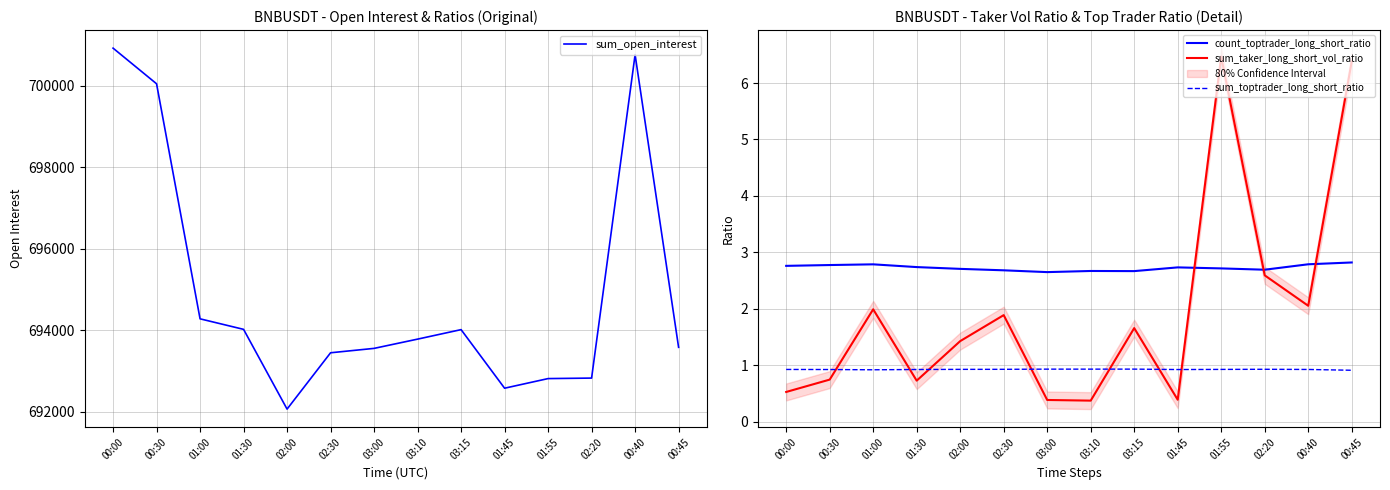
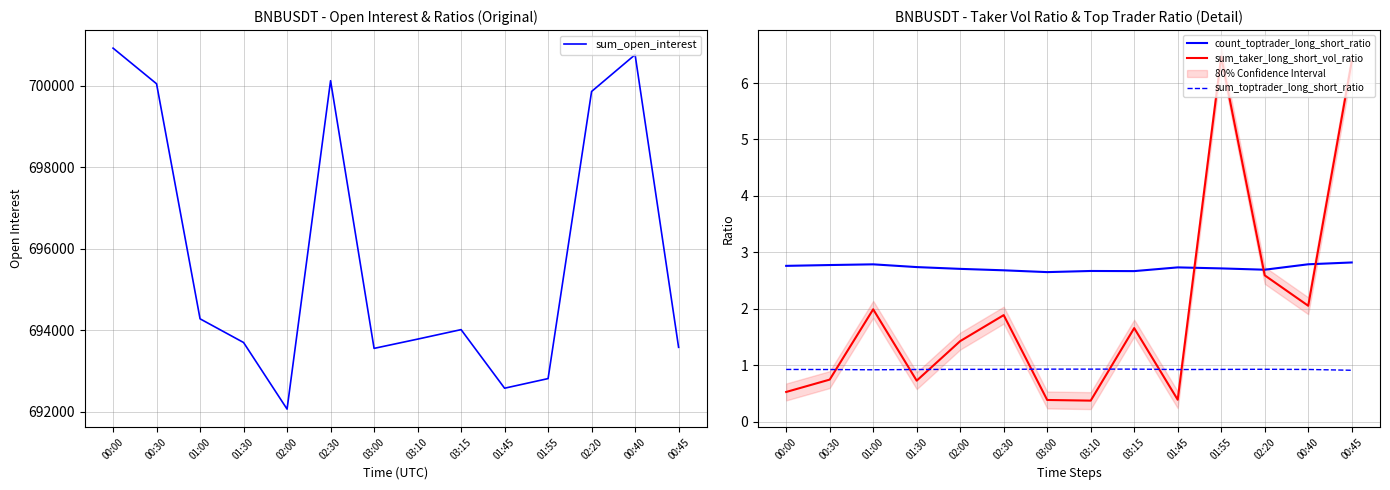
BNBUSDT - Open Interest & Ratios (Original), 01:30: 694000 -> 693700
BNBUSDT - Open Interest & Ratios (Original), 02:30: 693500 -> 700100
BNBUSDT - Open Interest & Ratios (Original), 02:20: 692800 -> 699900
